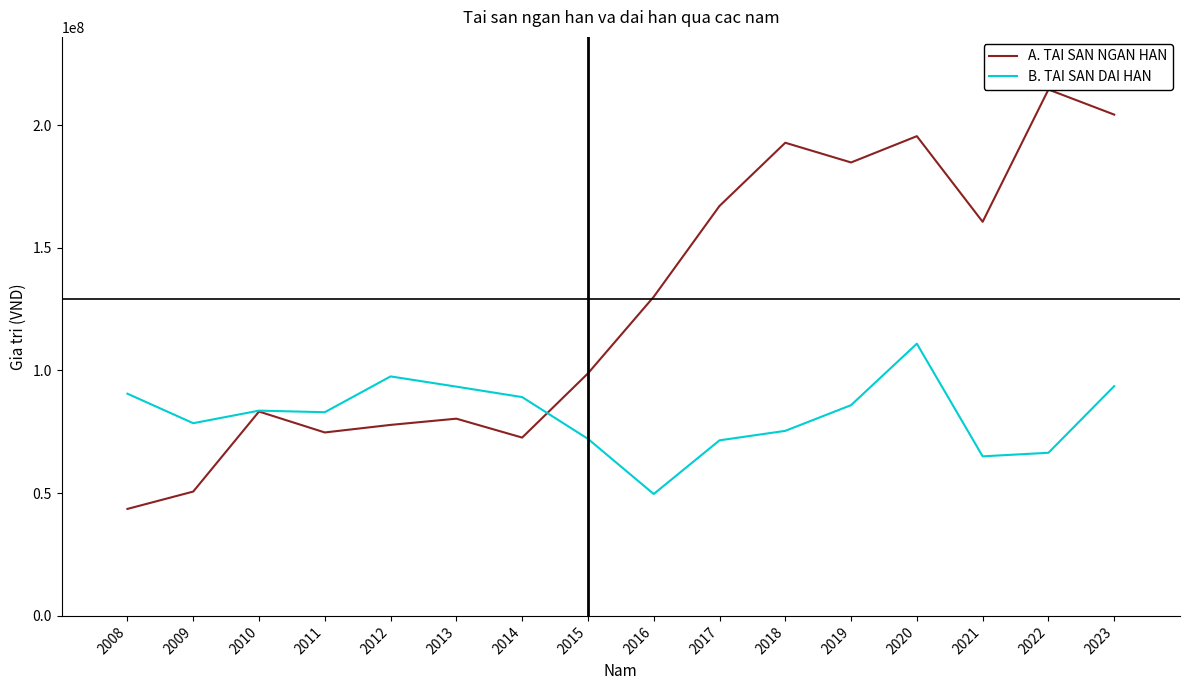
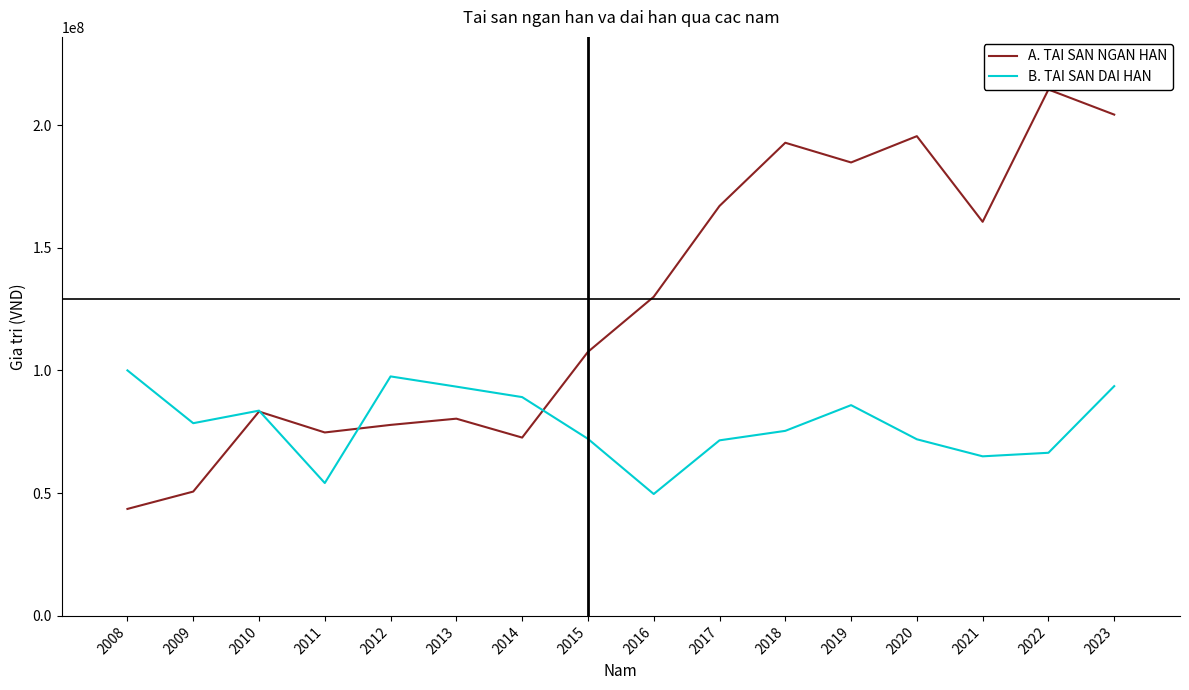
B. TAI SAN DAI HAN, 2008: 91000000 -> 100000000
B. TAI SAN DAI HAN, 2011: 83000000 -> 54000000
A. TAI SAN NGAN HAN, 2015: 99000000 -> 108000000
B. TAI SAN DAI HAN, 2020: 111000000 -> 72000000
